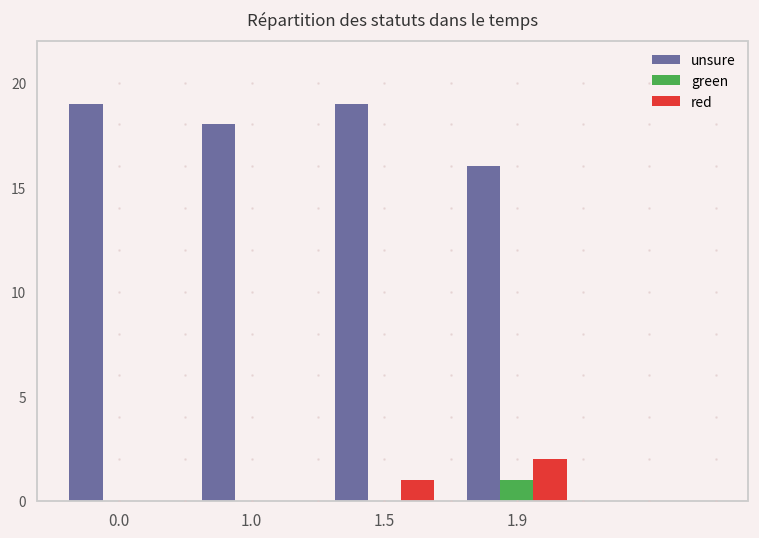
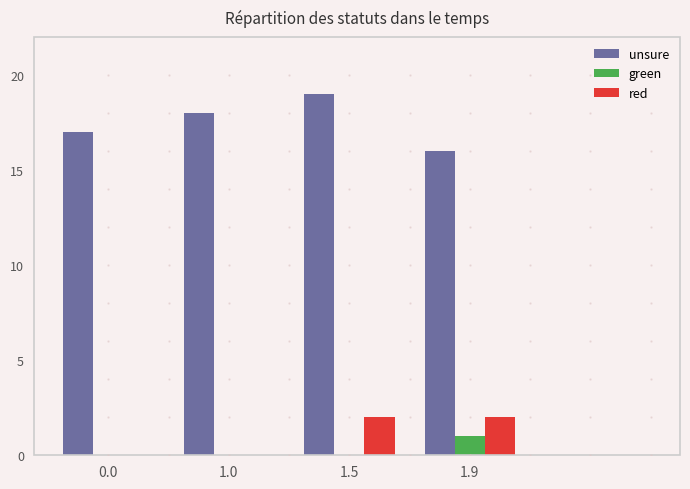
unsure, 0.0: 19 -> 17
red, 1.5: 1 -> 2
